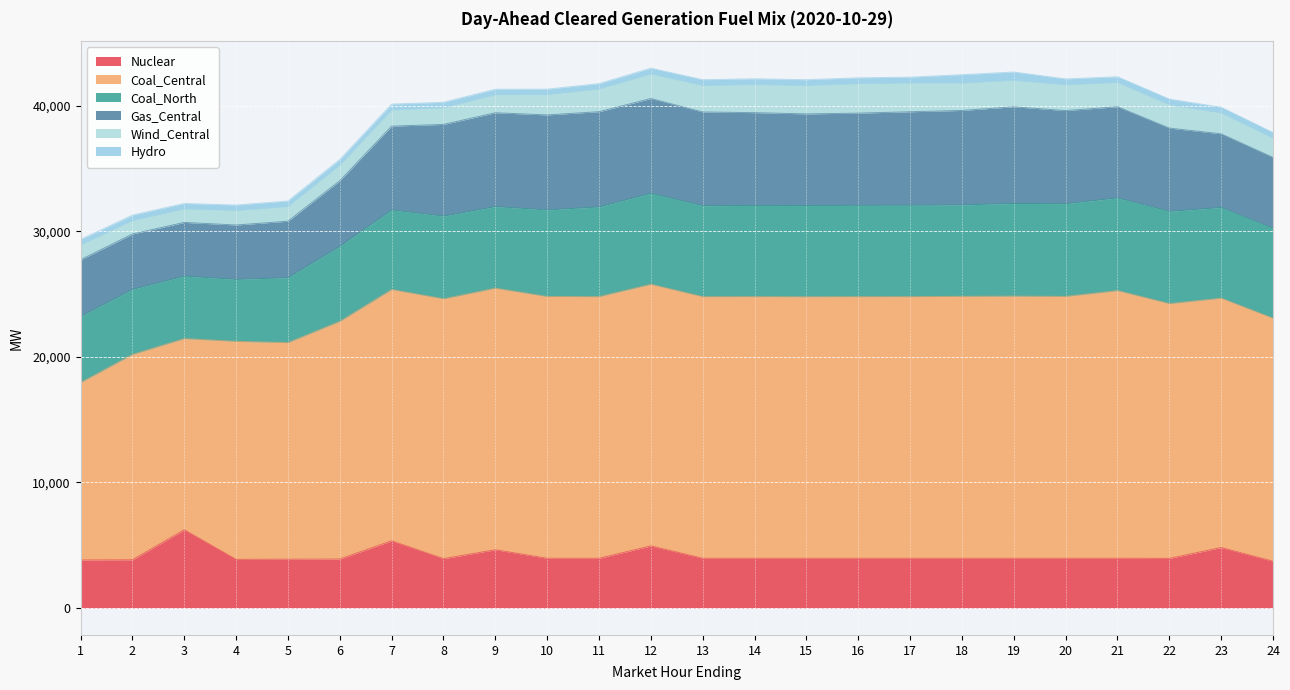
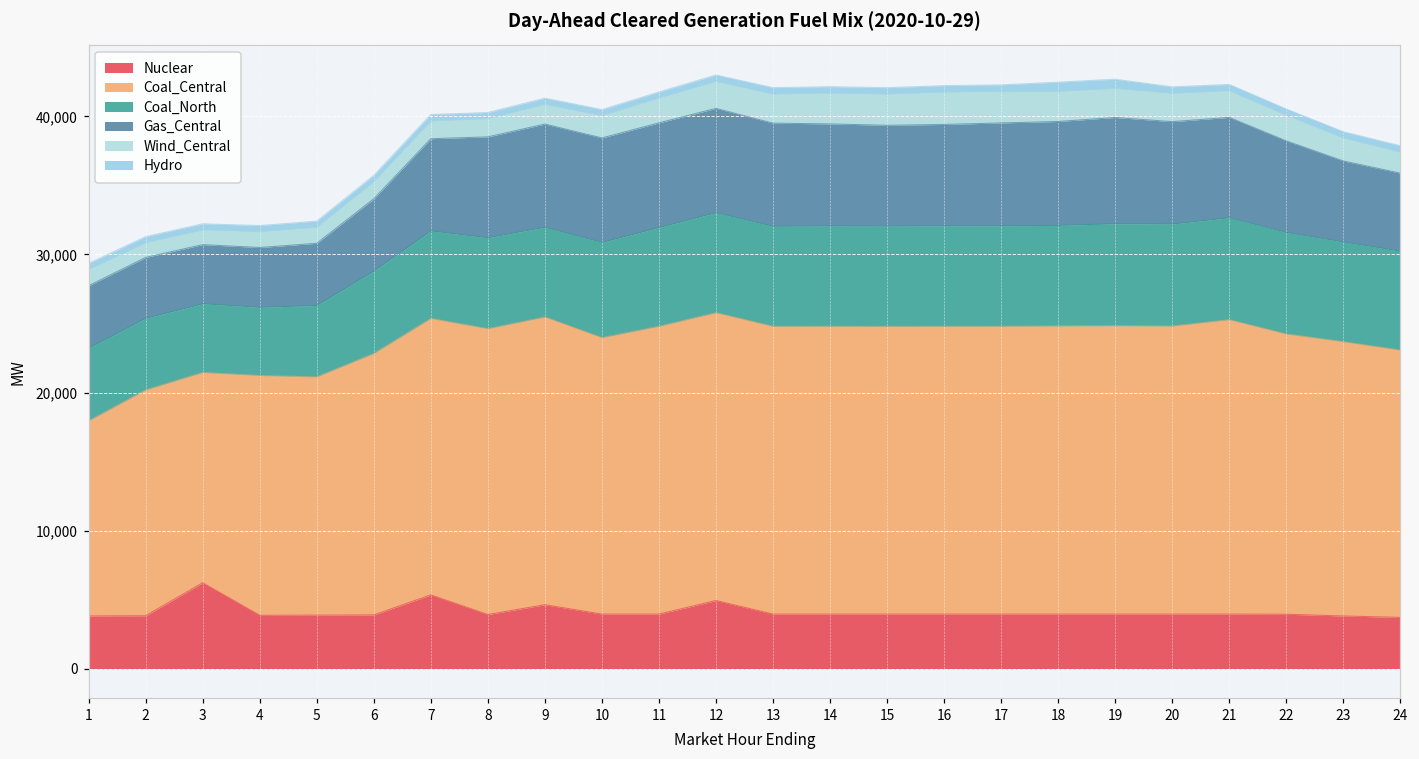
Coal_Central, 10: 20,900 -> 20,000
Nuclear, 23: 4,800 -> 3,800
